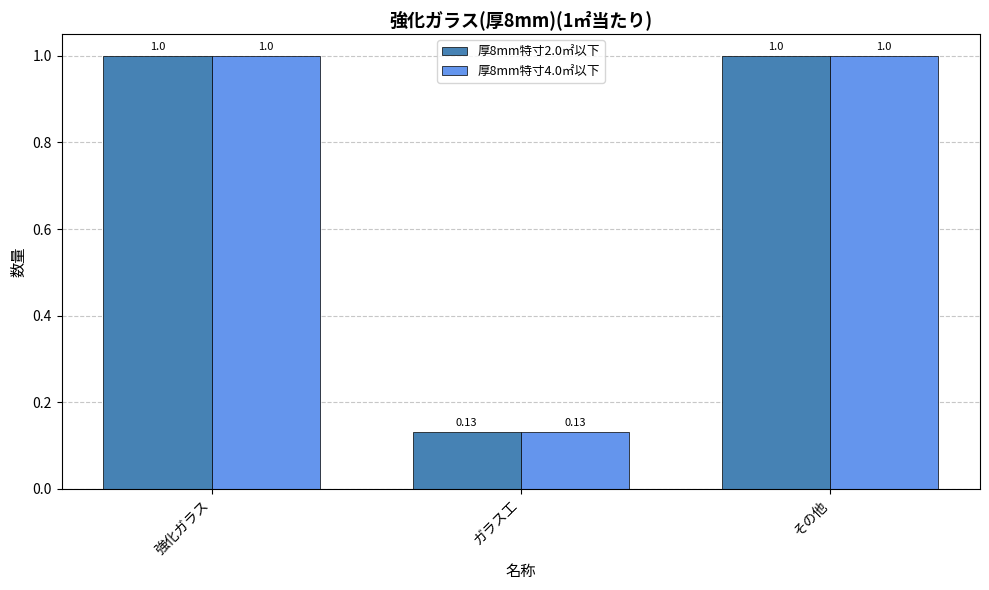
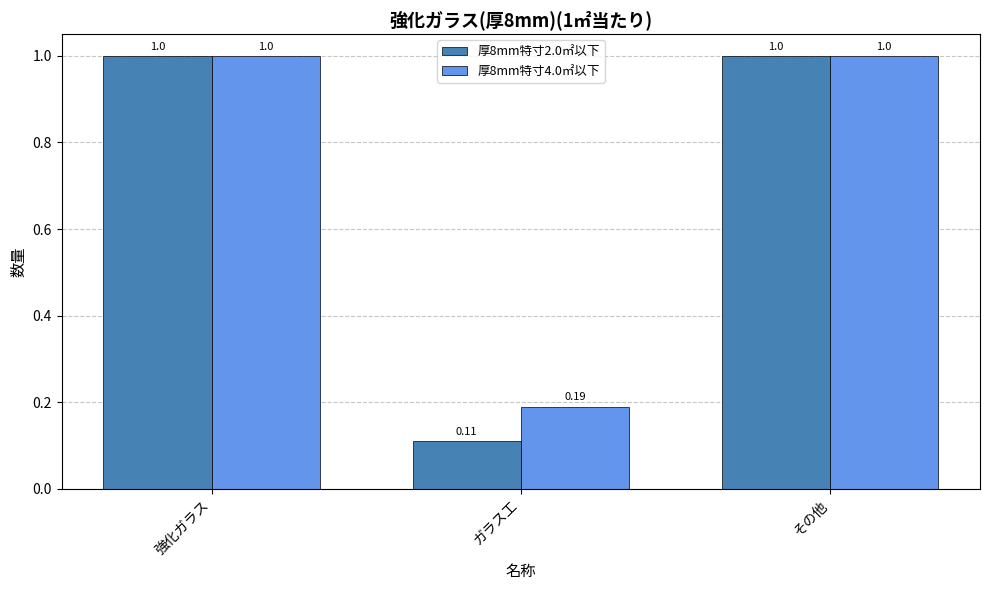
厚8mm特寸2.0㎡以下, ガラス工: 0.13 -> 0.11
厚8mm特寸4.0㎡以下, ガラス工: 0.13 -> 0.19
